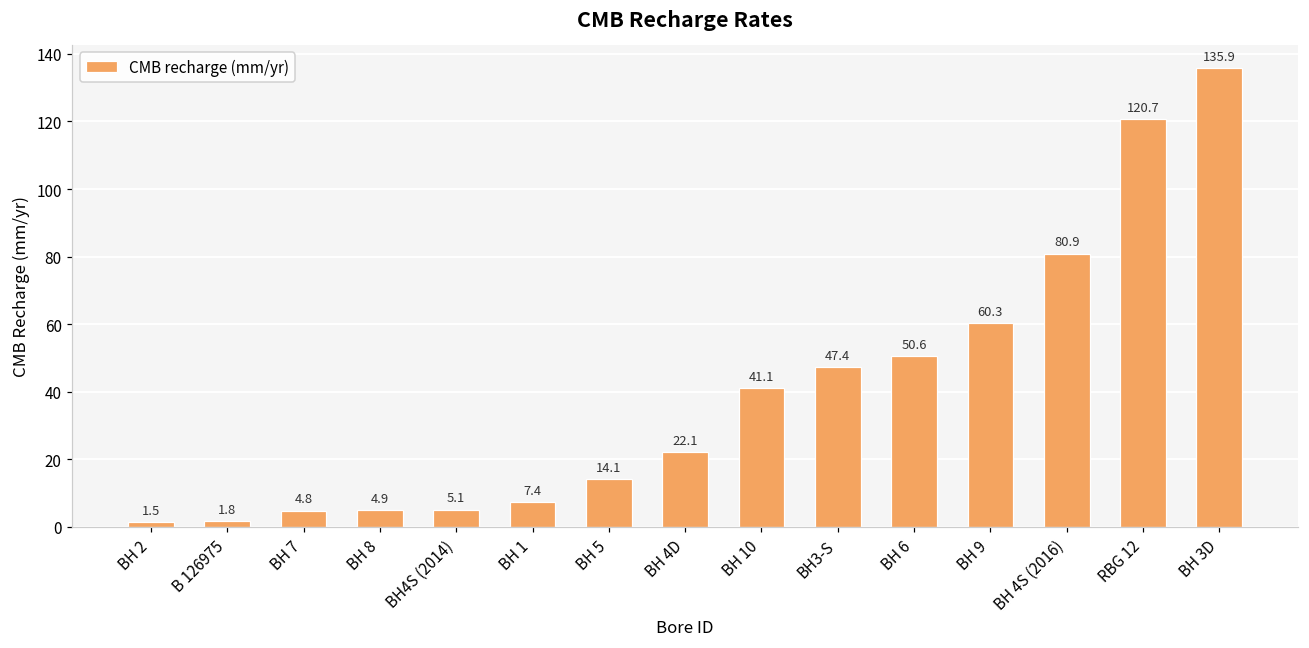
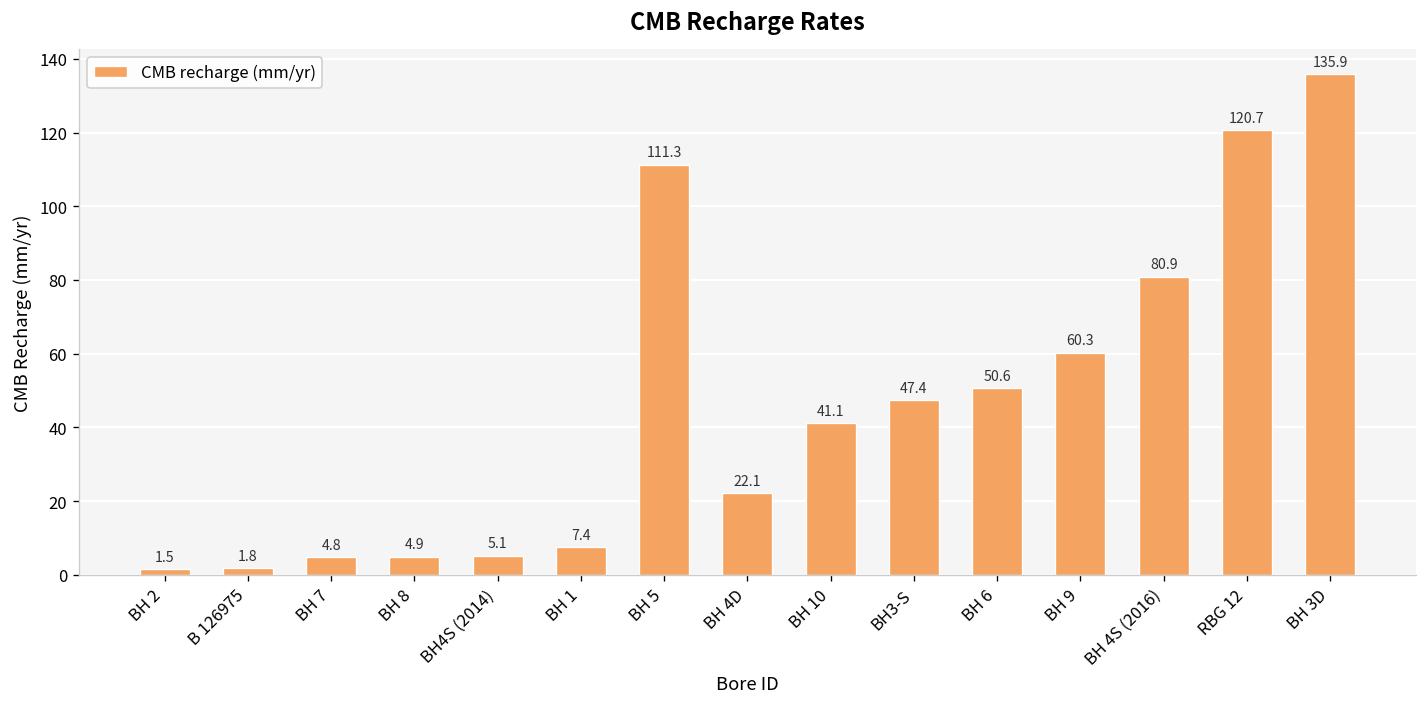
BH 5: 14.1 -> 111.3
